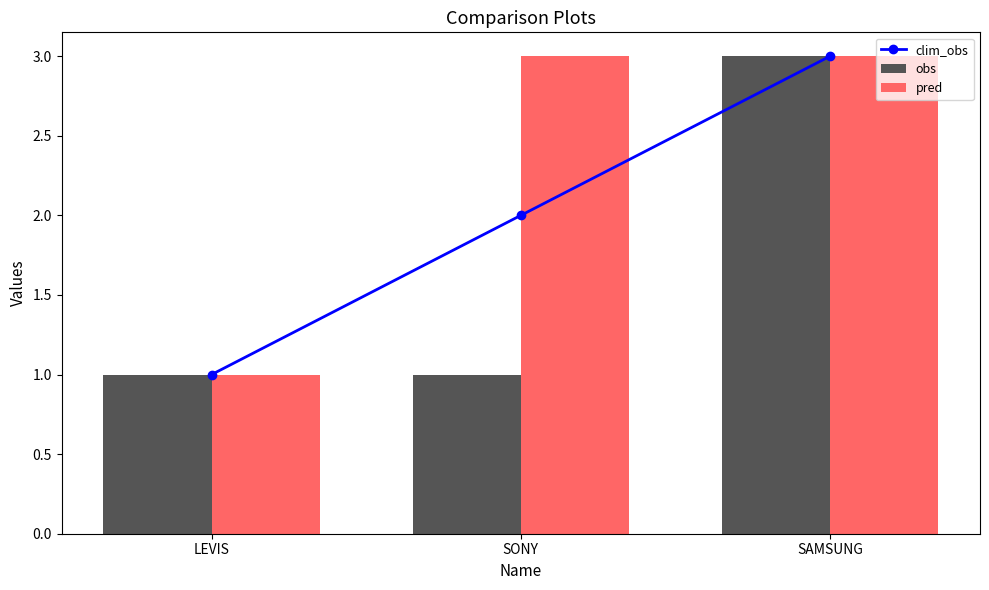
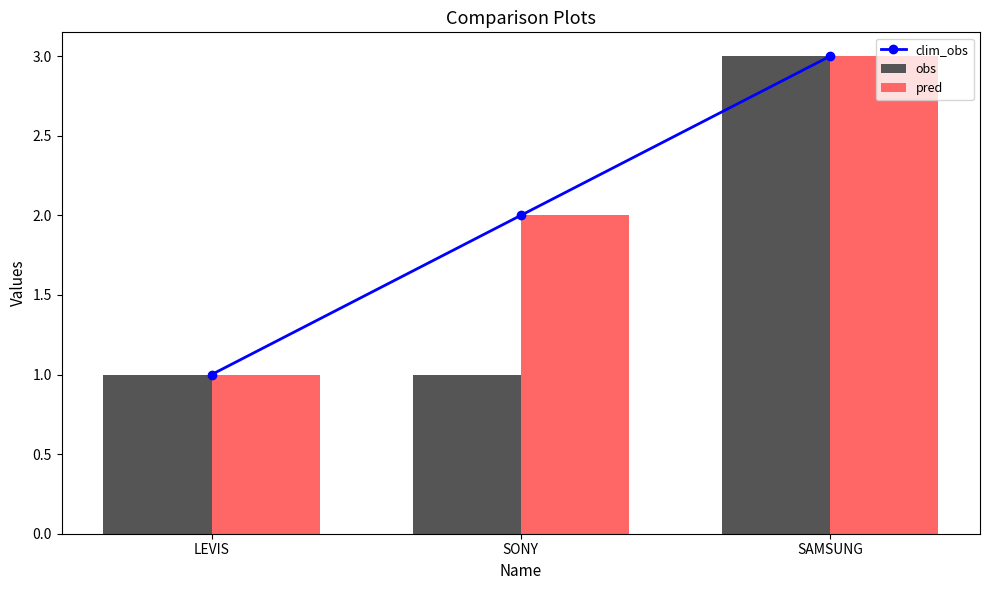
pred, SONY: 3 -> 2
